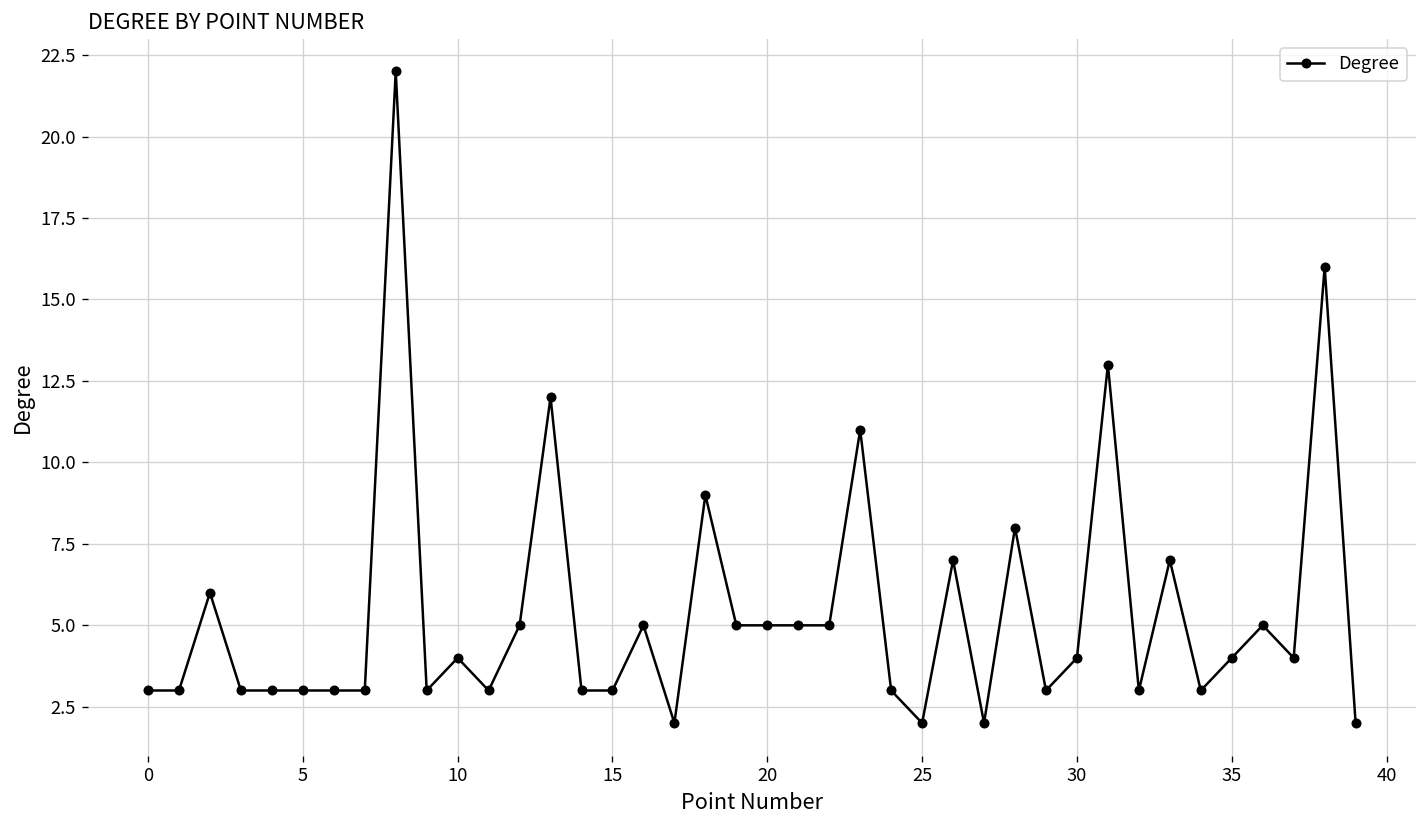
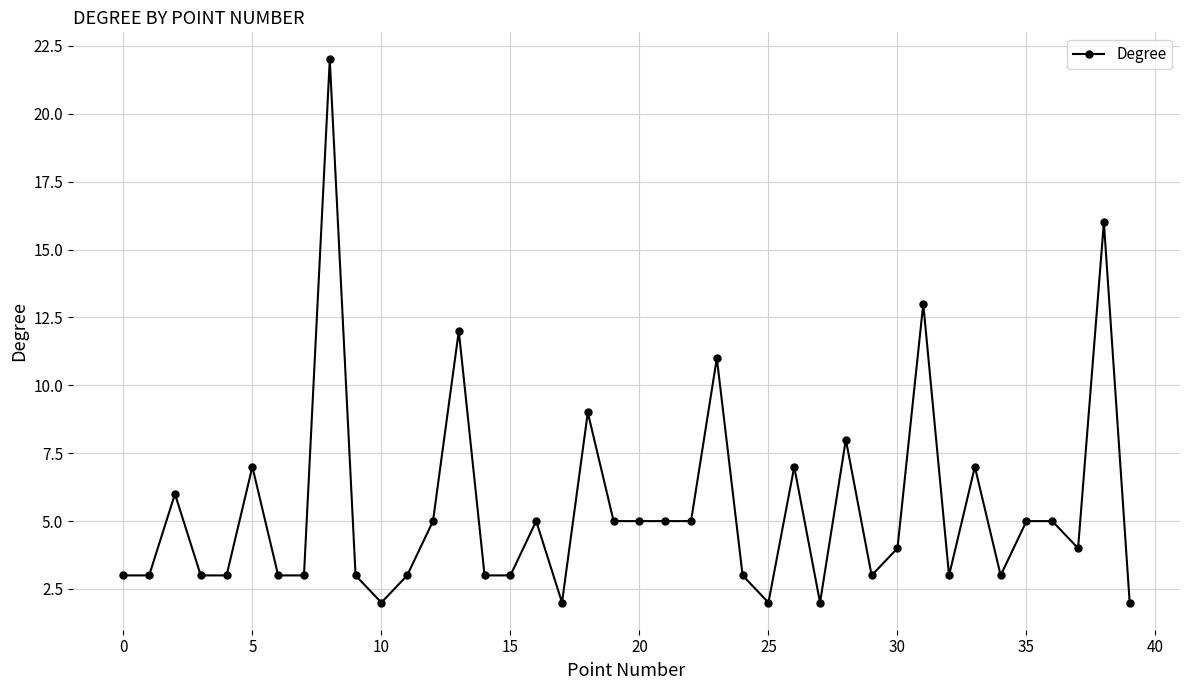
5: 3 -> 7
10: 4 -> 2
35: 4 -> 5
